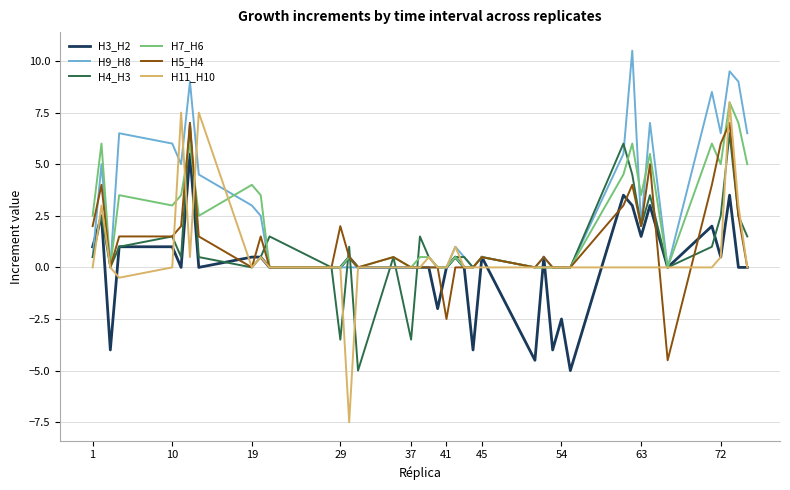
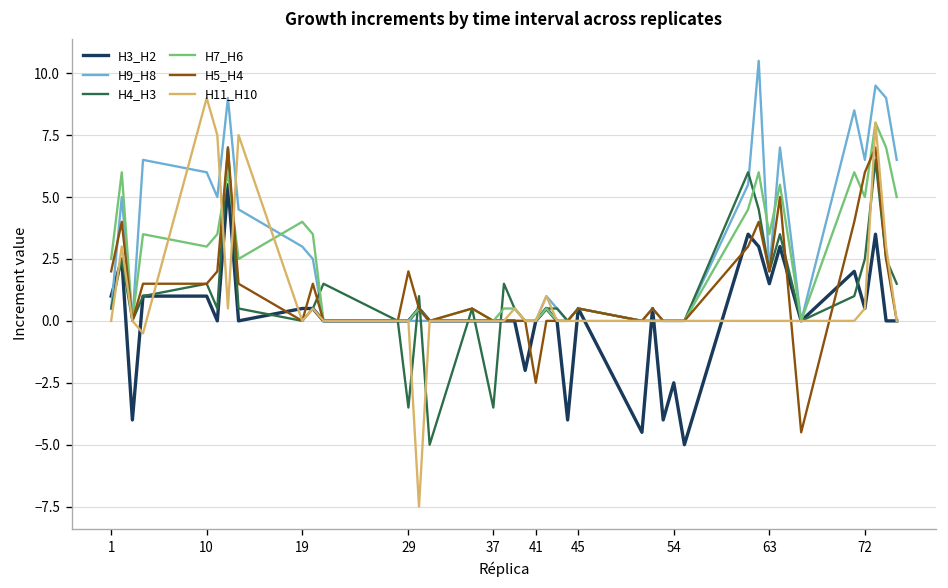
H11_H10, 10: 0 -> 9
